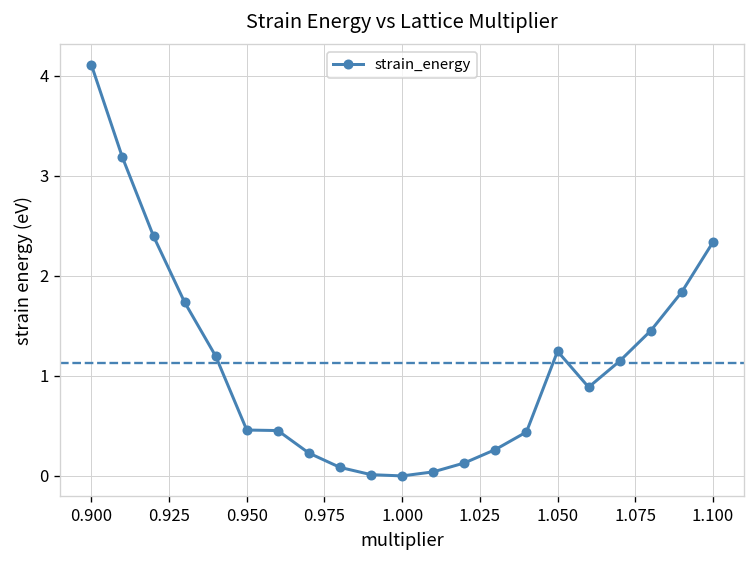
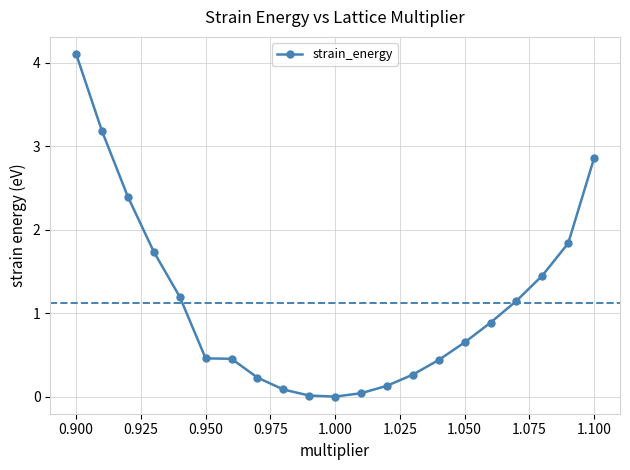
1.050: 1.2 -> 0.6
1.100: 2.3 -> 2.9
